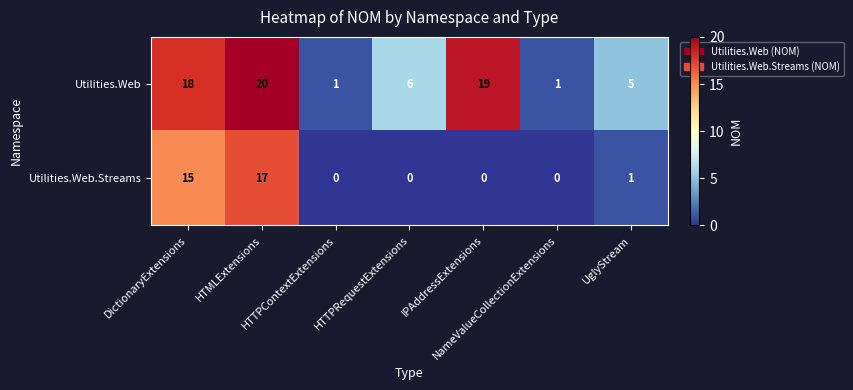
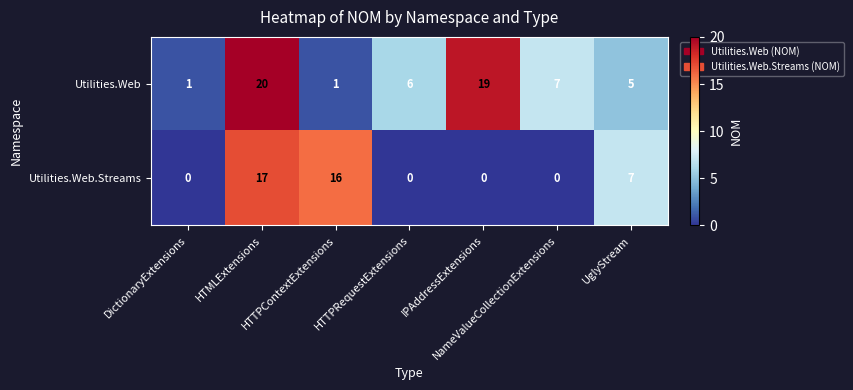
Utilities.Web, DictionaryExtensions: 18 -> 1
Utilities.Web, NameValueCollectionExtensions: 1 -> 7
Utilities.Web.Streams, DictionaryExtensions: 15 -> 0
Utilities.Web.Streams, HTTPContextExtensions: 0 -> 16
Utilities.Web.Streams, UglyStream: 1 -> 7
